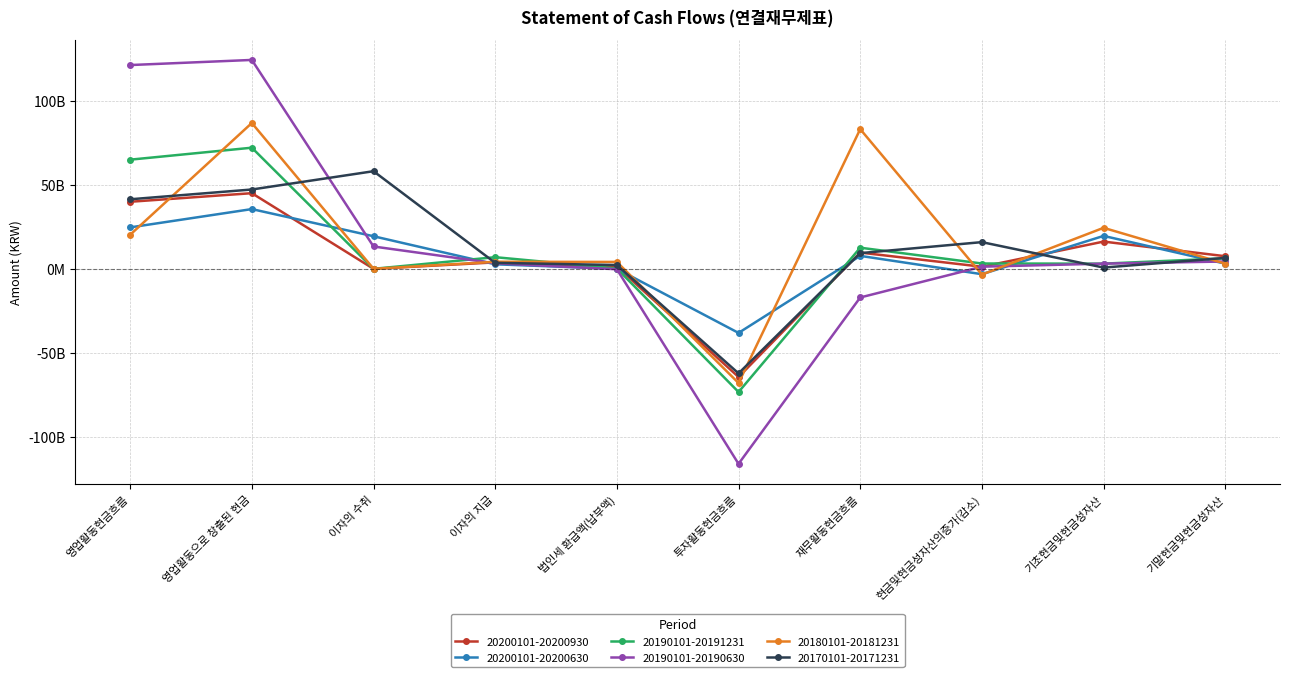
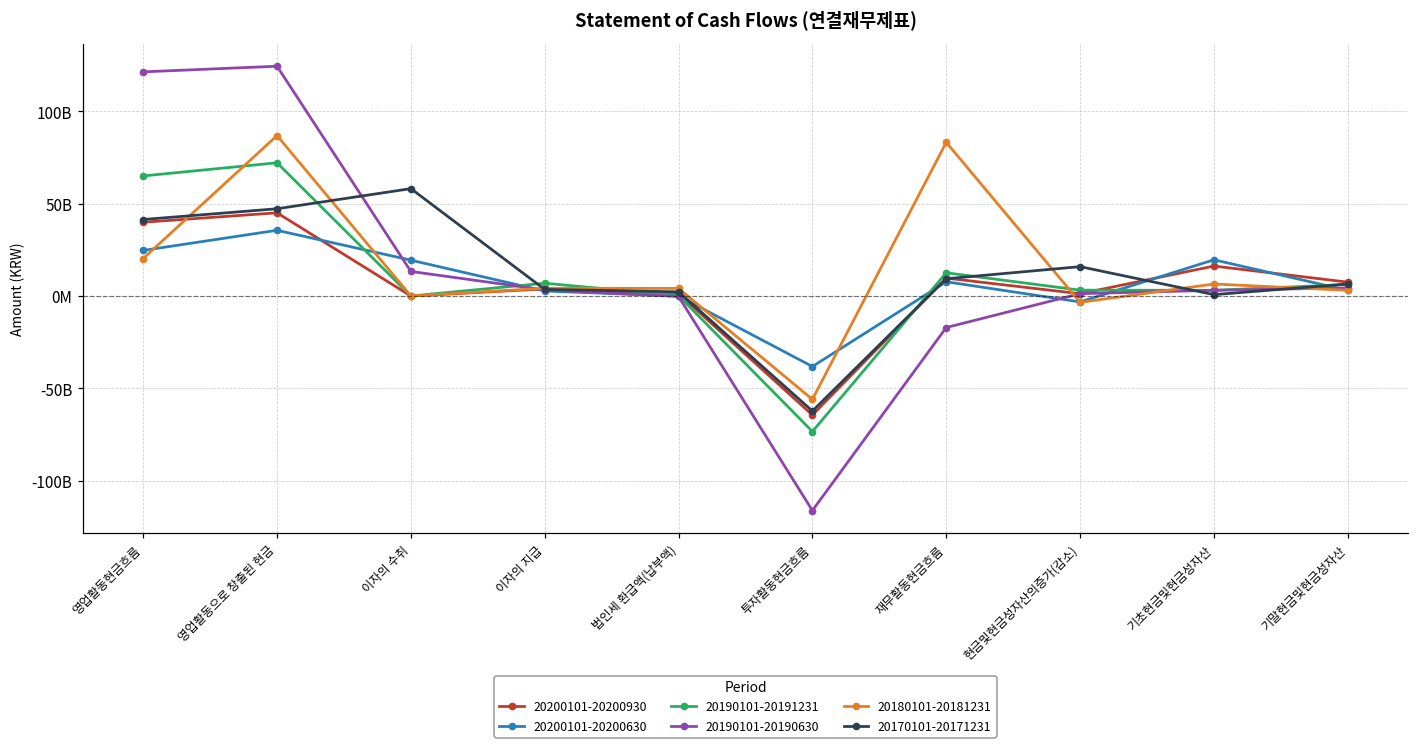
20180101-20181231, 투자활동현금흐름: -68000000000 -> -56000000000
20180101-20181231, 기초현금및현금성자산: 24000000000 -> 7000000000
